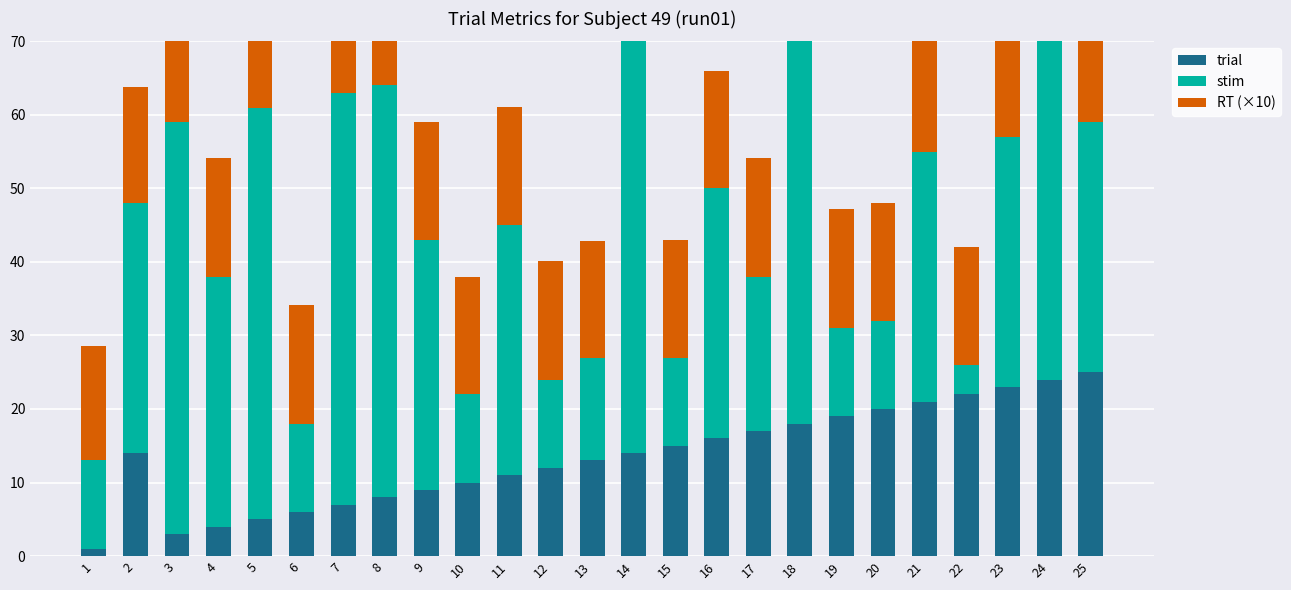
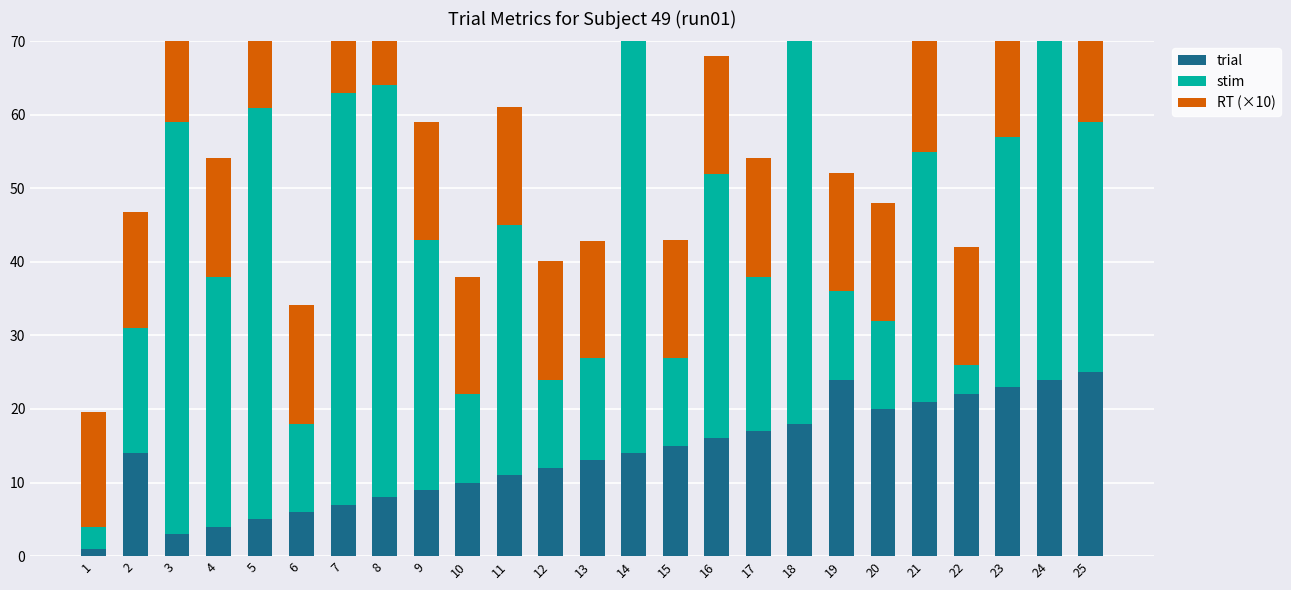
stim, 1: 12 -> 3
stim, 2: 34 -> 17
stim, 16: 34 -> 36
trial, 19: 19 -> 24
